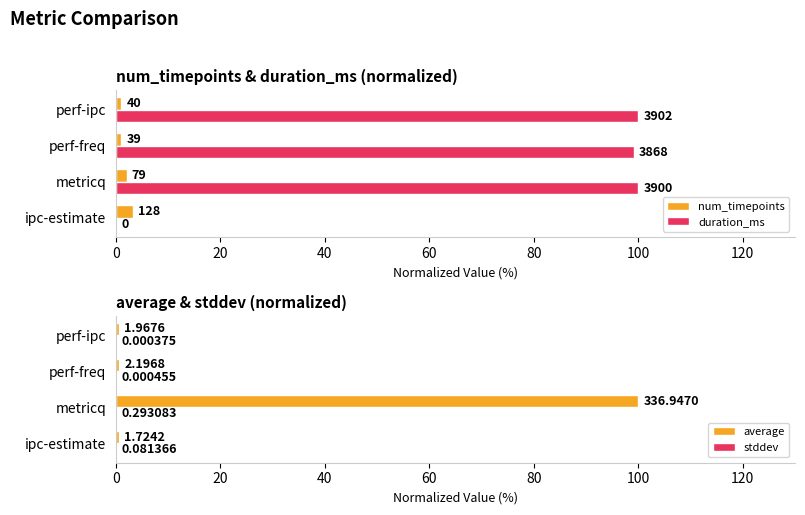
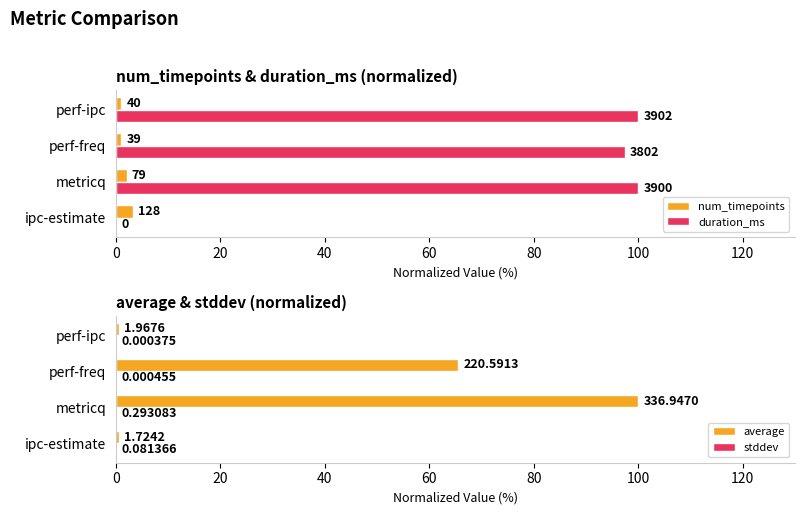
num_timepoints & duration_ms (normalized), duration_ms, perf-freq: 3868 -> 3802
average & stddev (normalized), average, perf-freq: 2.1968 -> 220.5913
